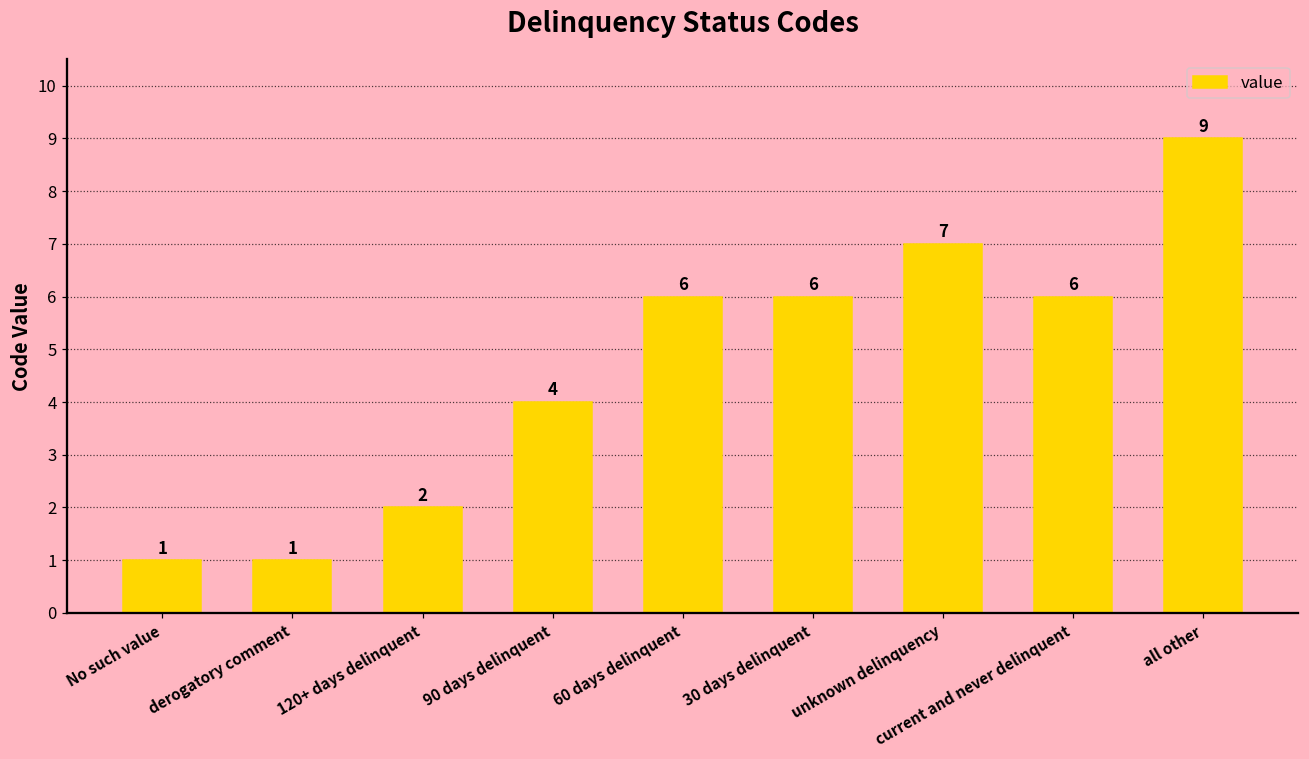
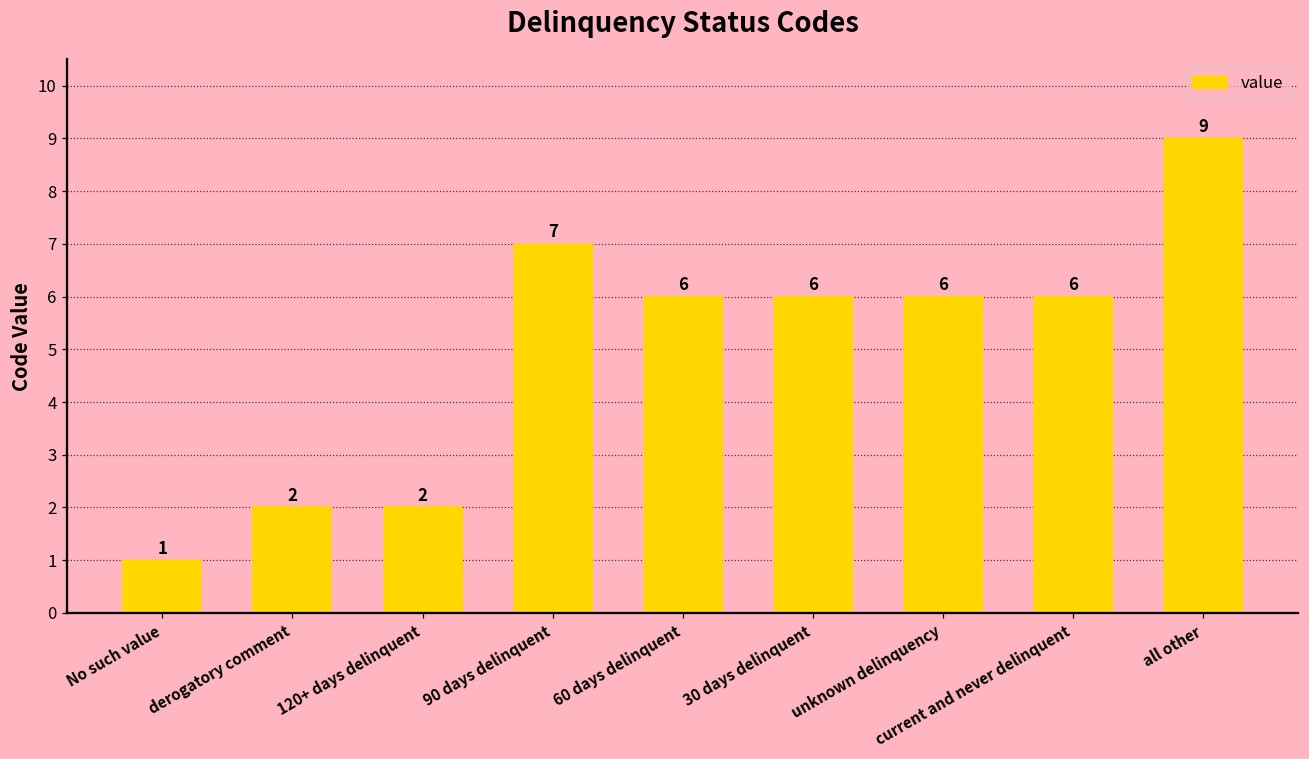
derogatory comment: 1 -> 2
90 days delinquent: 4 -> 7
unknown delinquency: 7 -> 6
